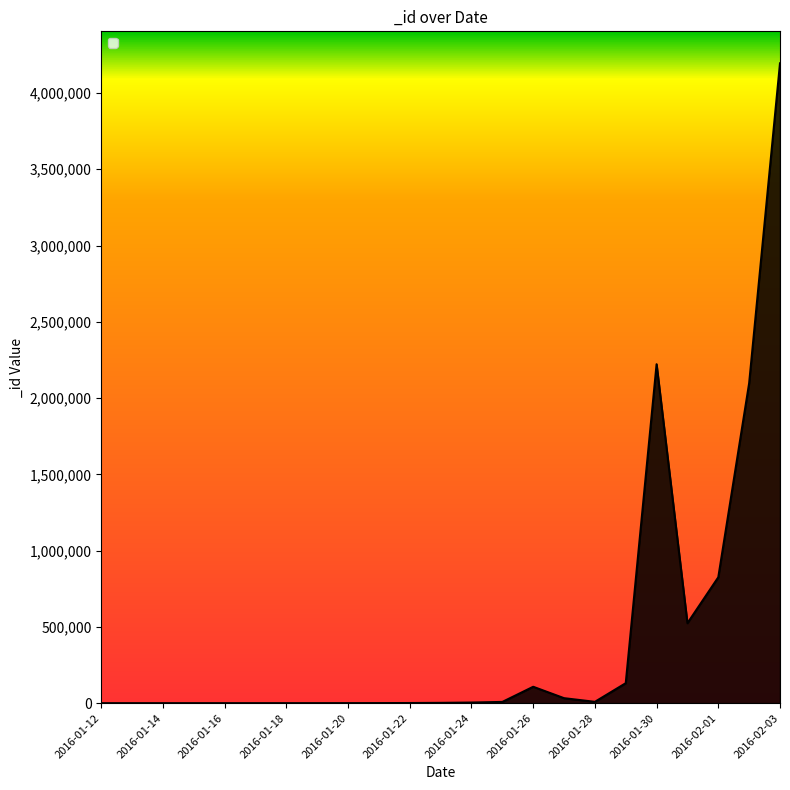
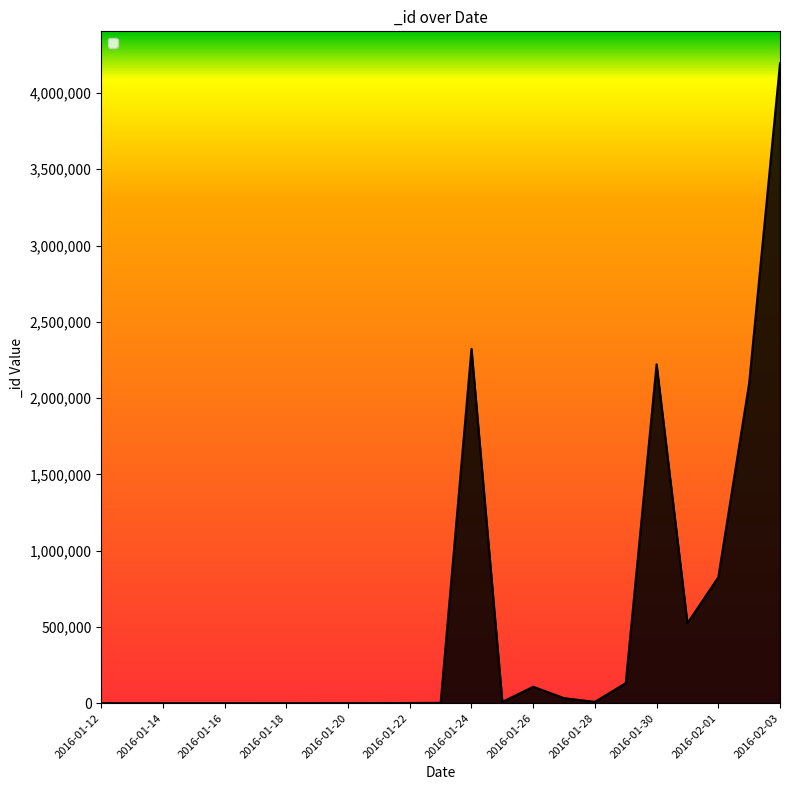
2016-01-24: 0 -> 2,320,000
